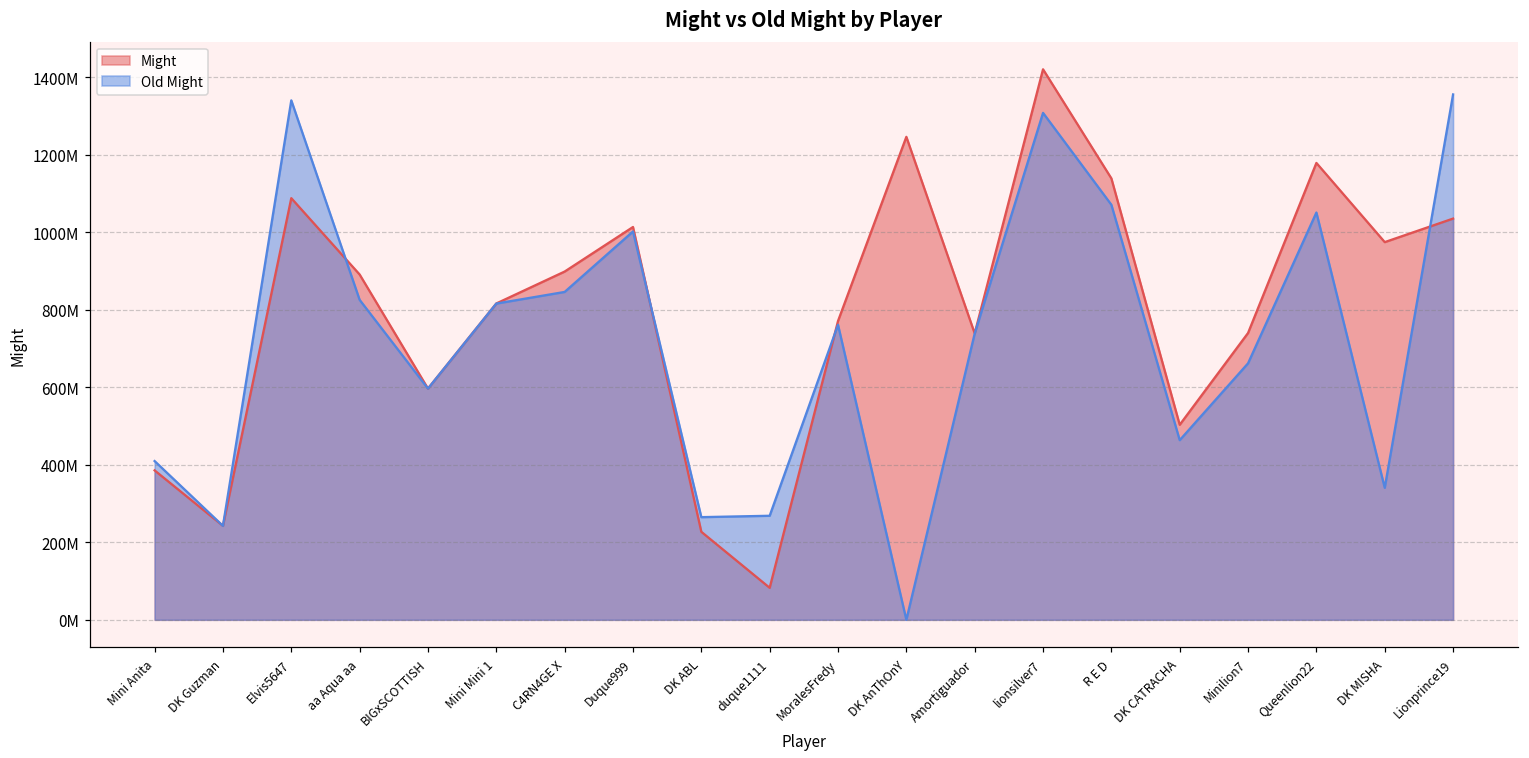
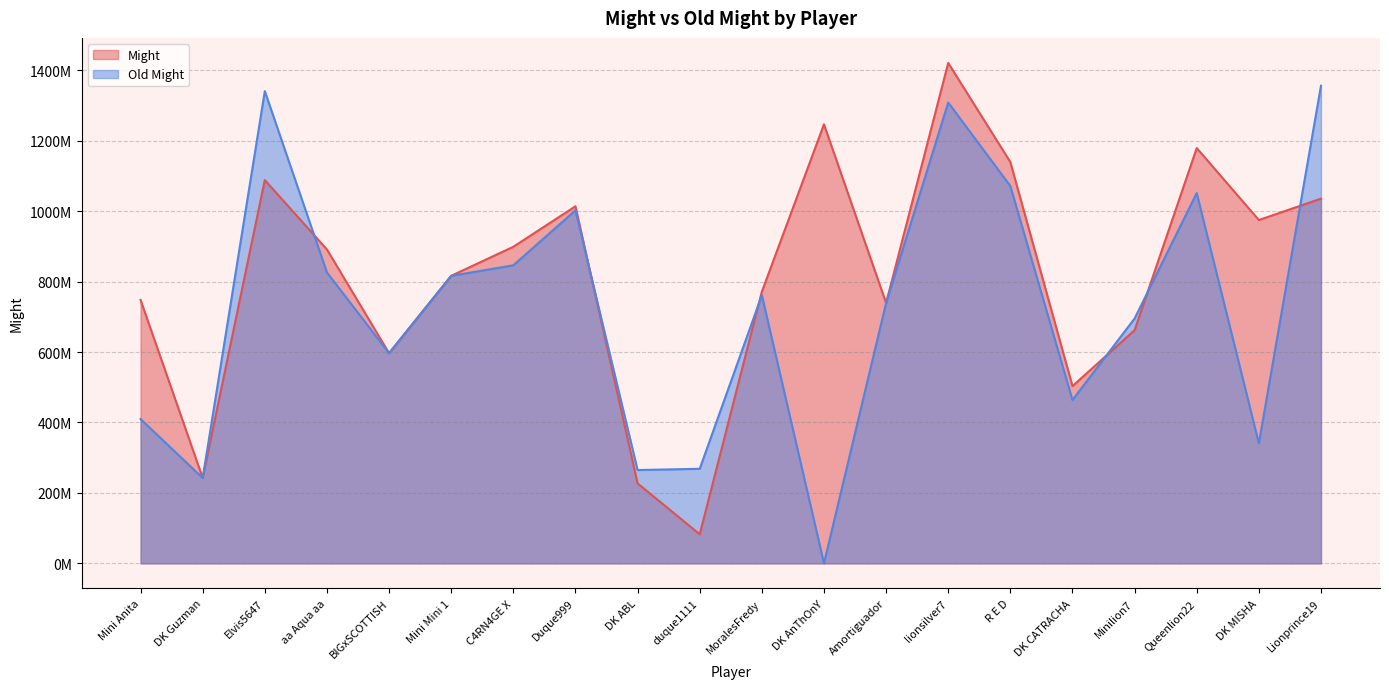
Might, Mini Anita: 390000000 -> 750000000
Might, Minilion7: 740000000 -> 660000000
Old Might, Minilion7: 660000000 -> 700000000
